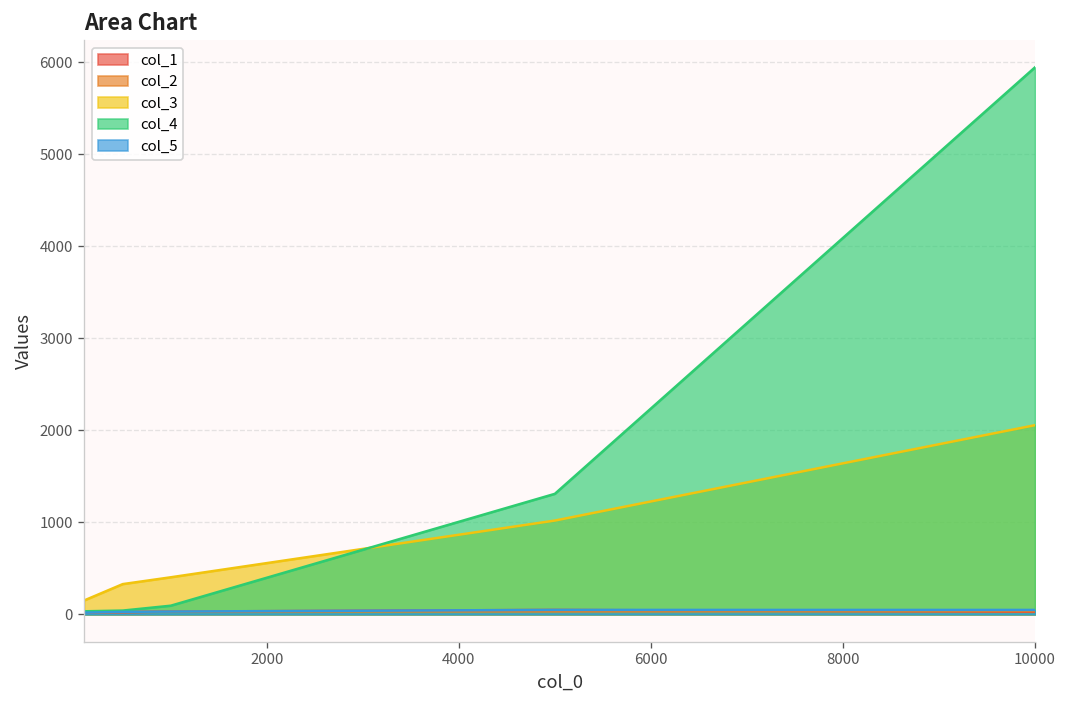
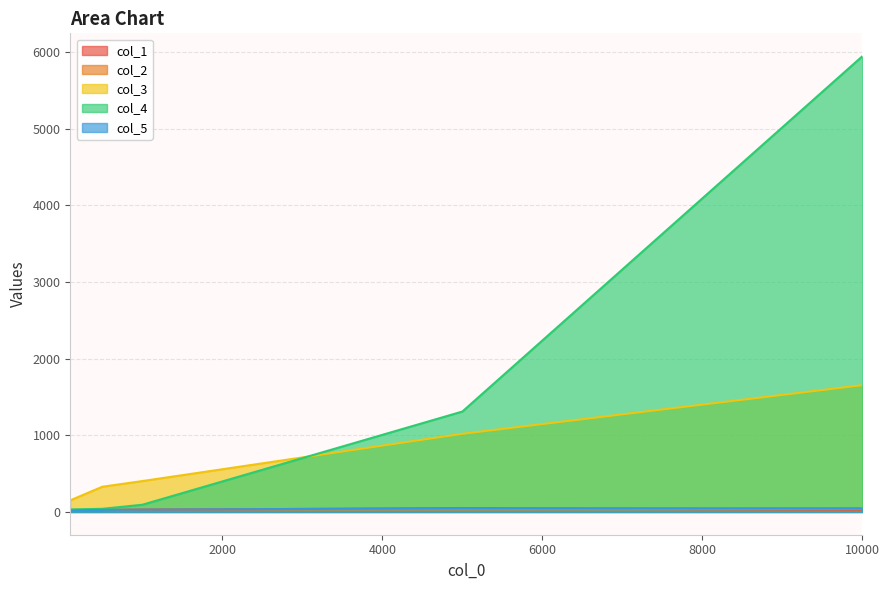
col_3, 10000: 2100 -> 1700
